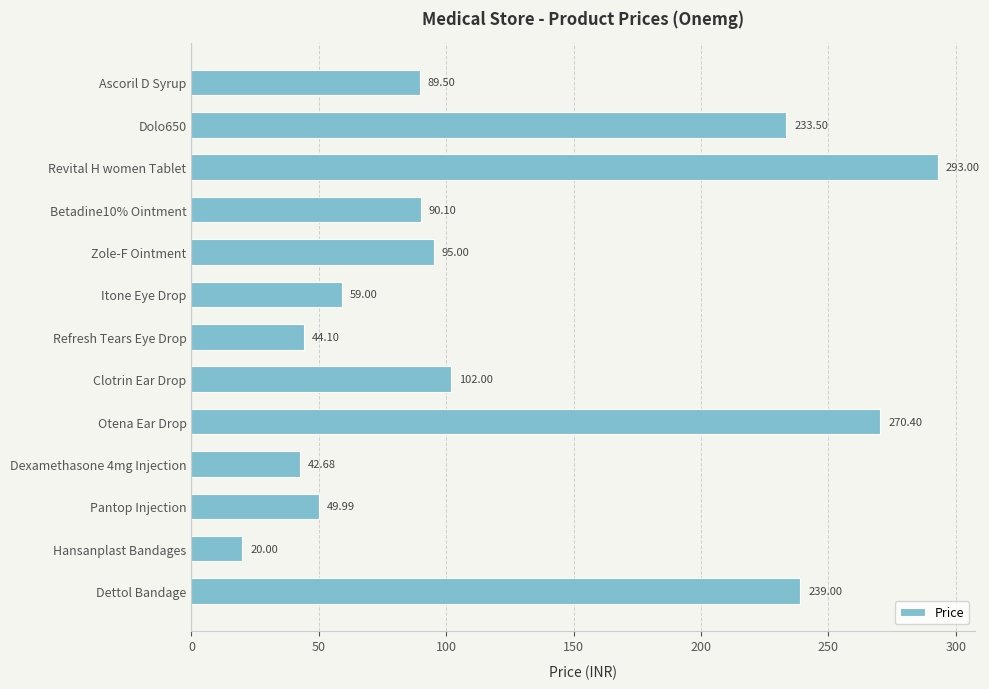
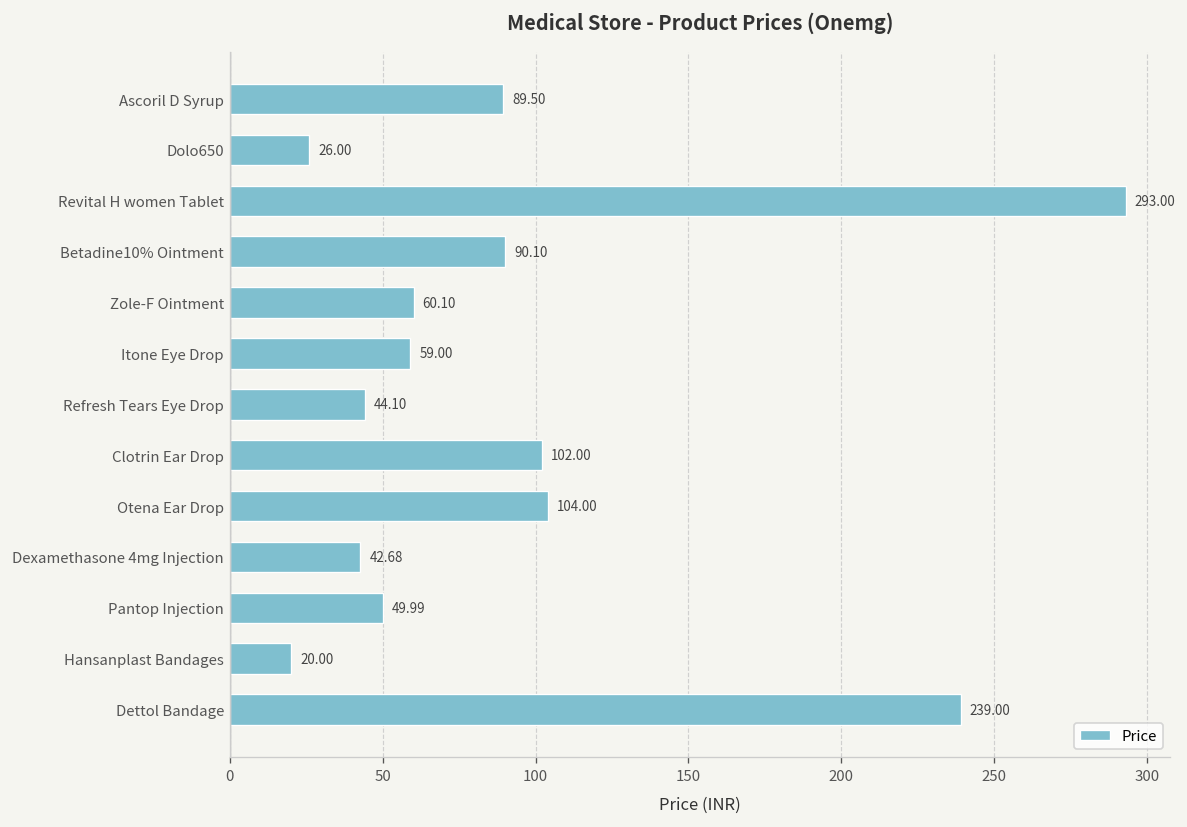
Dolo650: 233.50 -> 26.00
Zole-F Ointment: 95.00 -> 60.10
Otena Ear Drop: 270.40 -> 104.00
